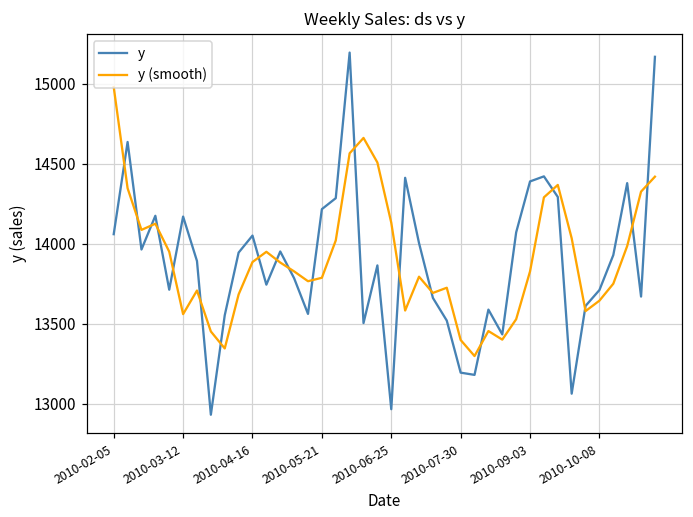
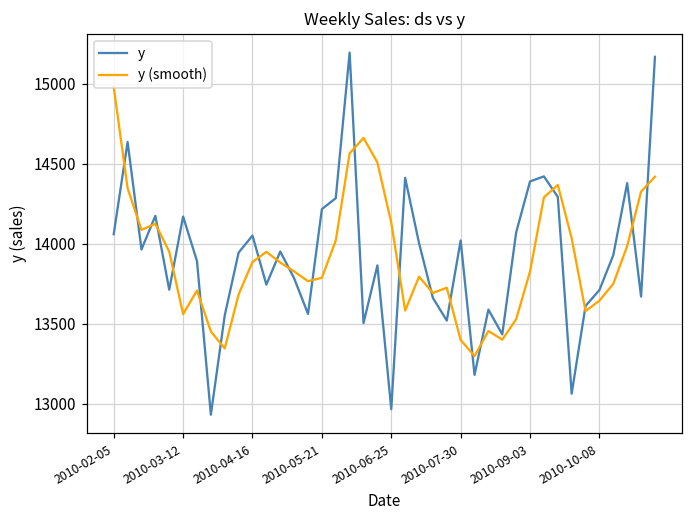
y, 2010-07-30: 13190 -> 14020
